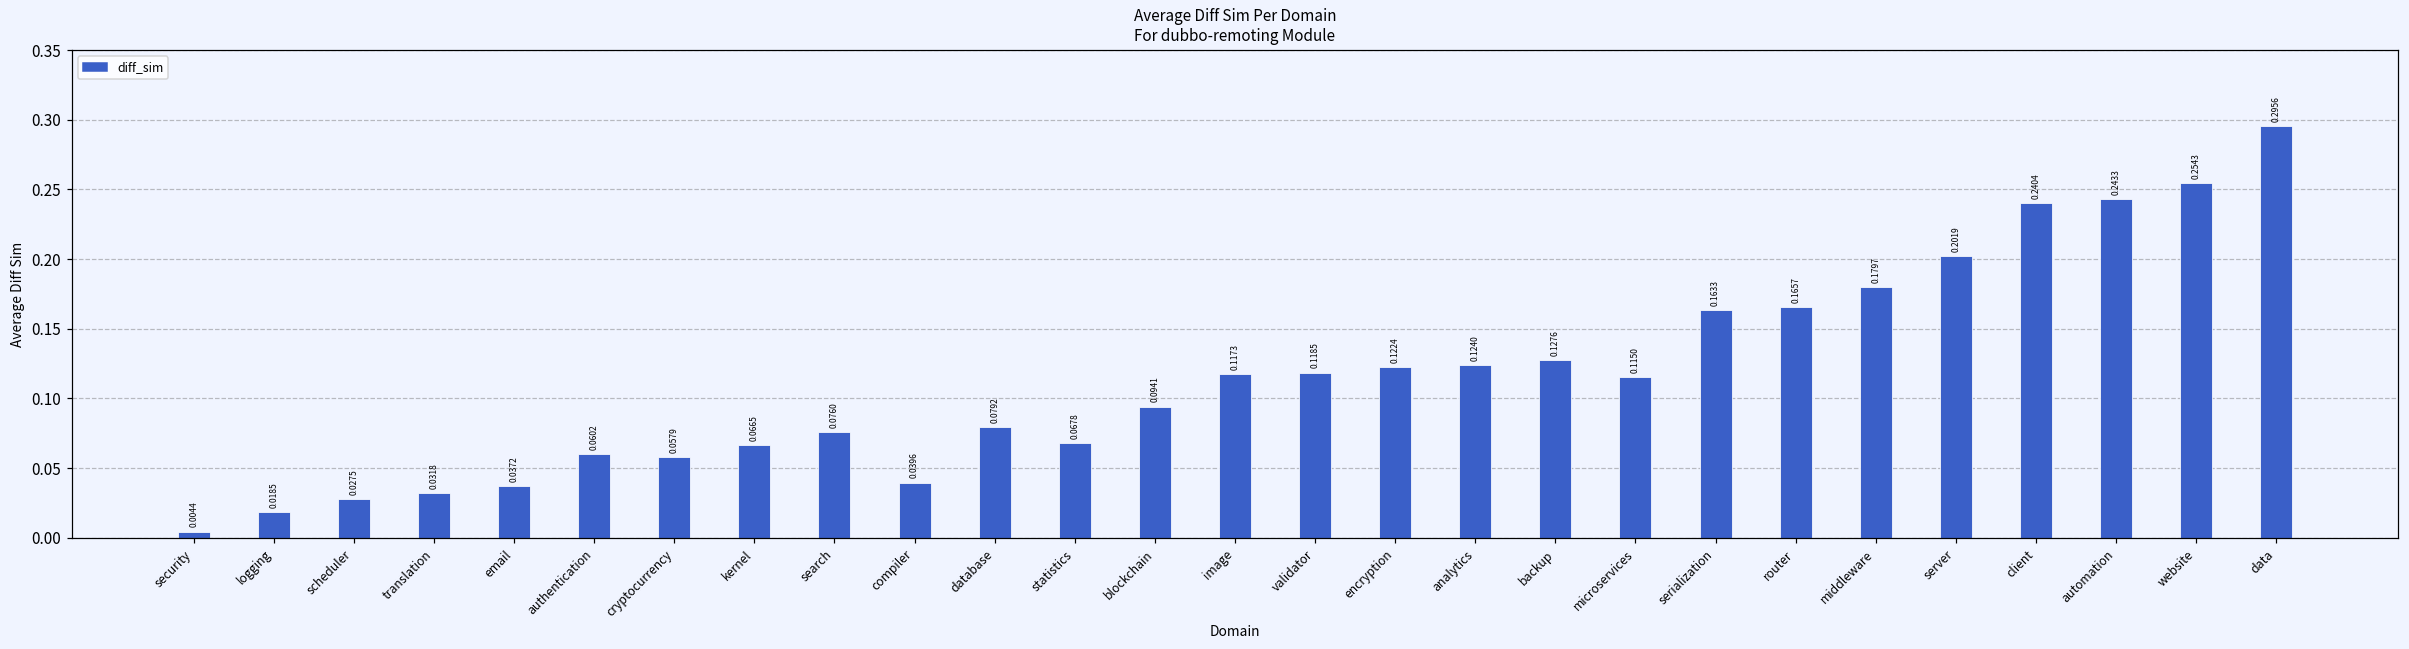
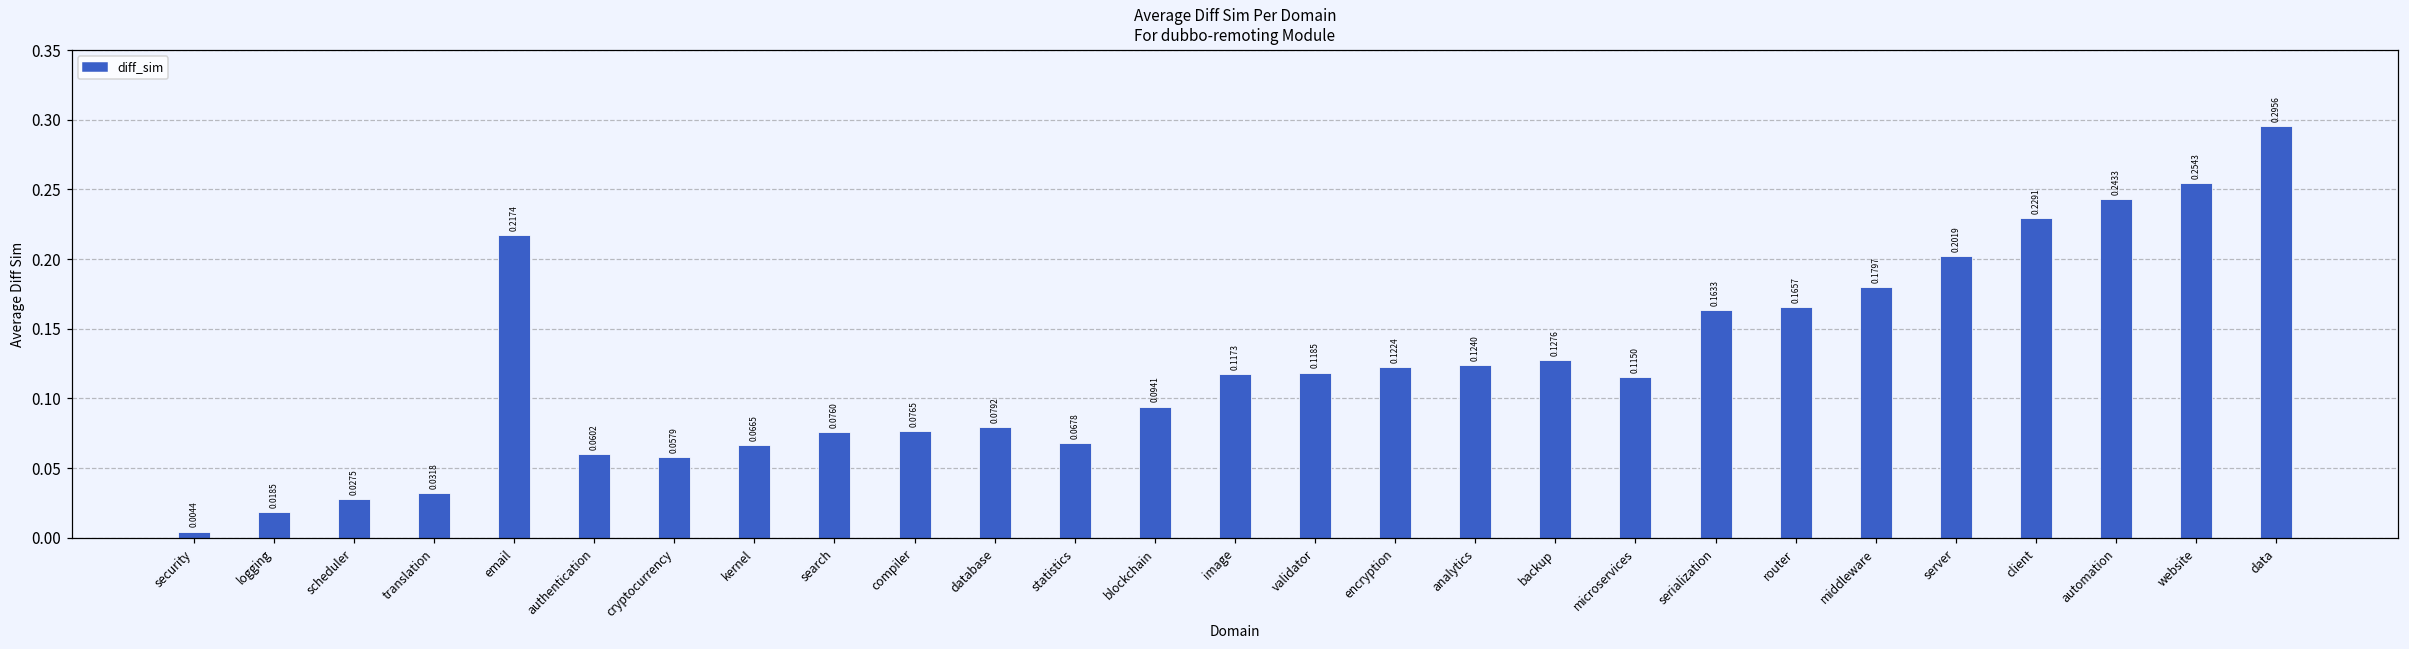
email: 0.0372 -> 0.2174
compiler: 0.0396 -> 0.0765
client: 0.2404 -> 0.2291
